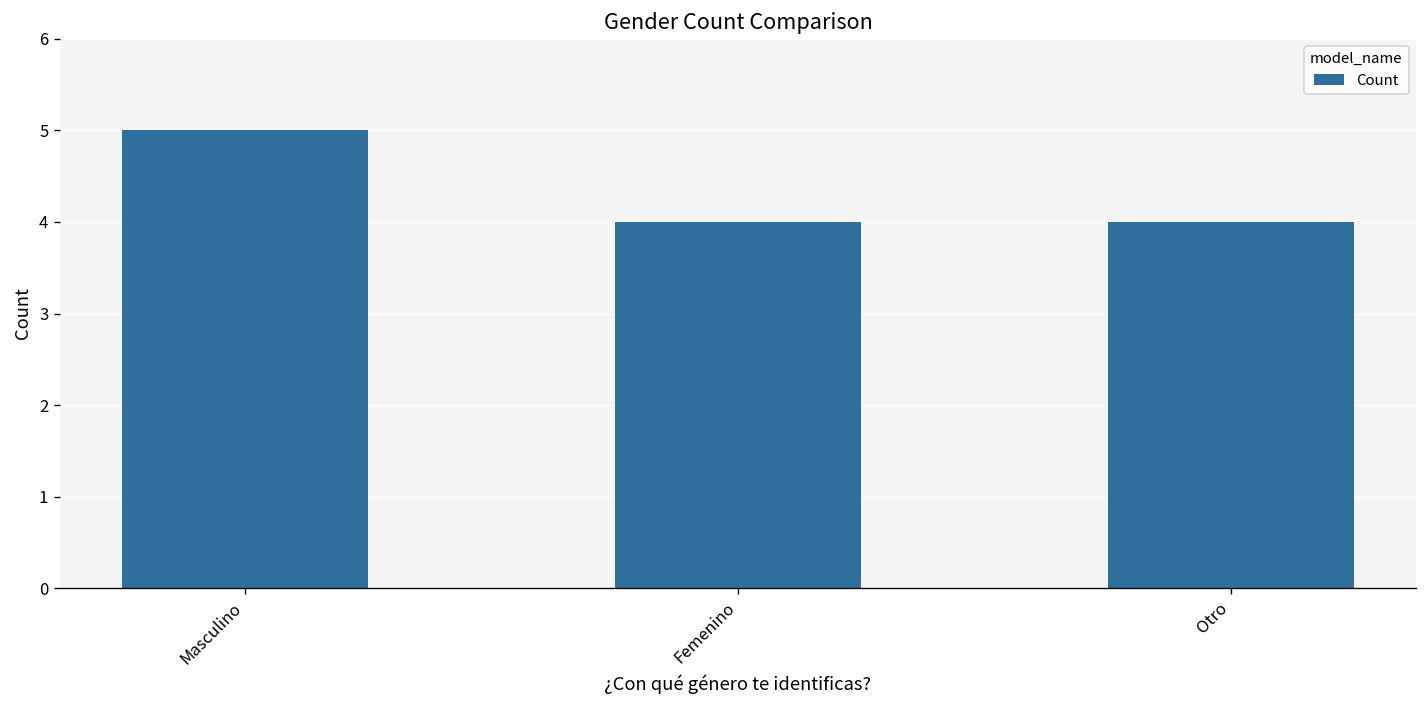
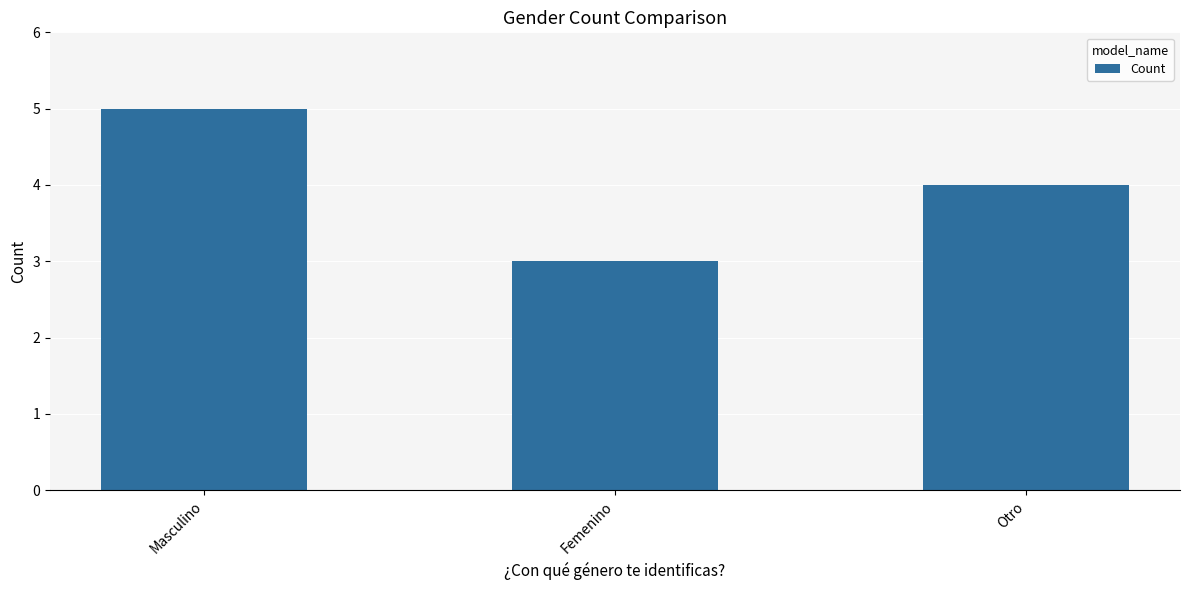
Femenino: 4 -> 3
